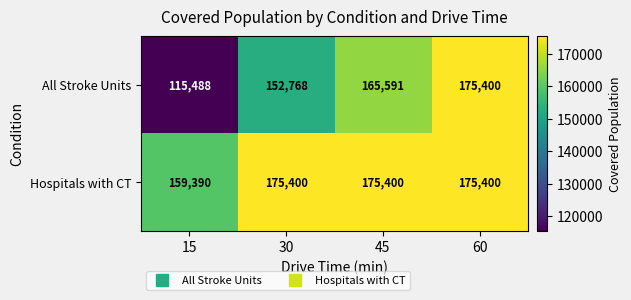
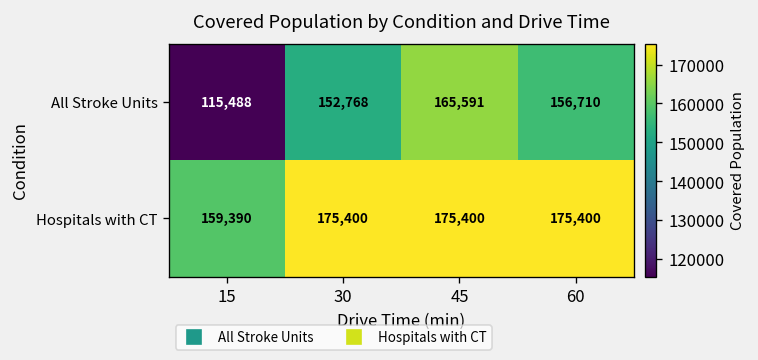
All Stroke Units, 60: 175,400 -> 156,710
